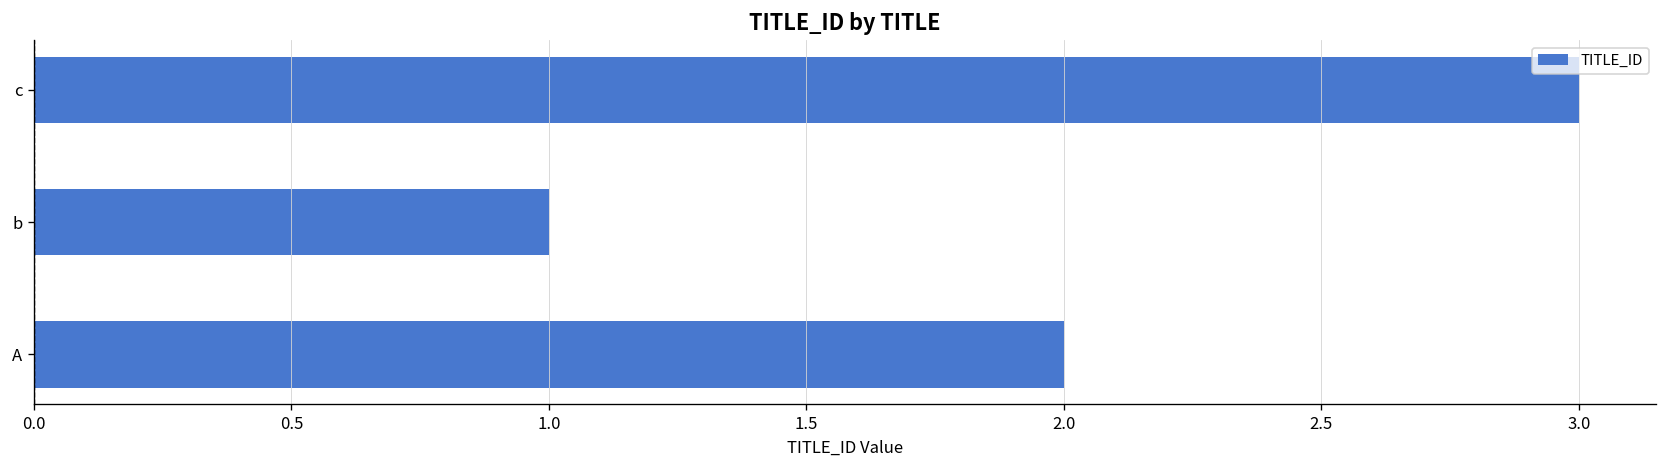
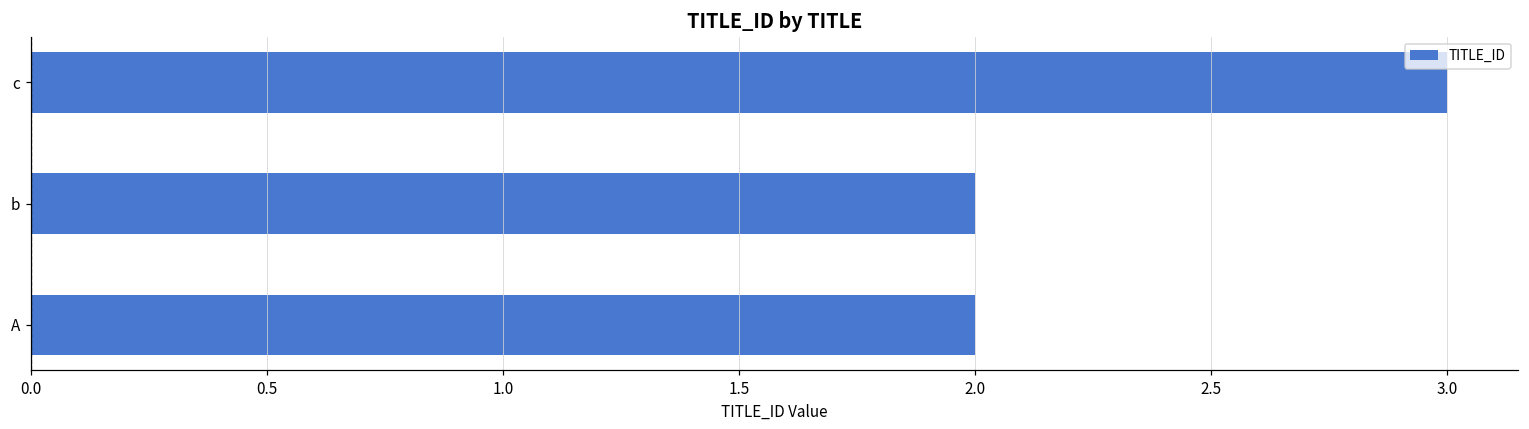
b: 1 -> 2
